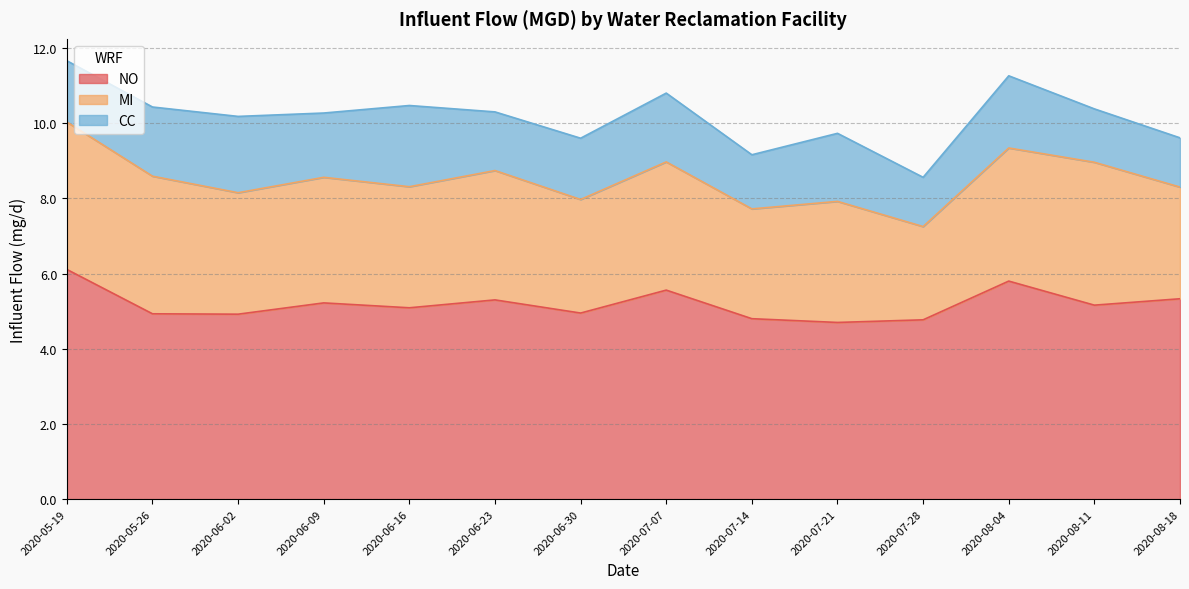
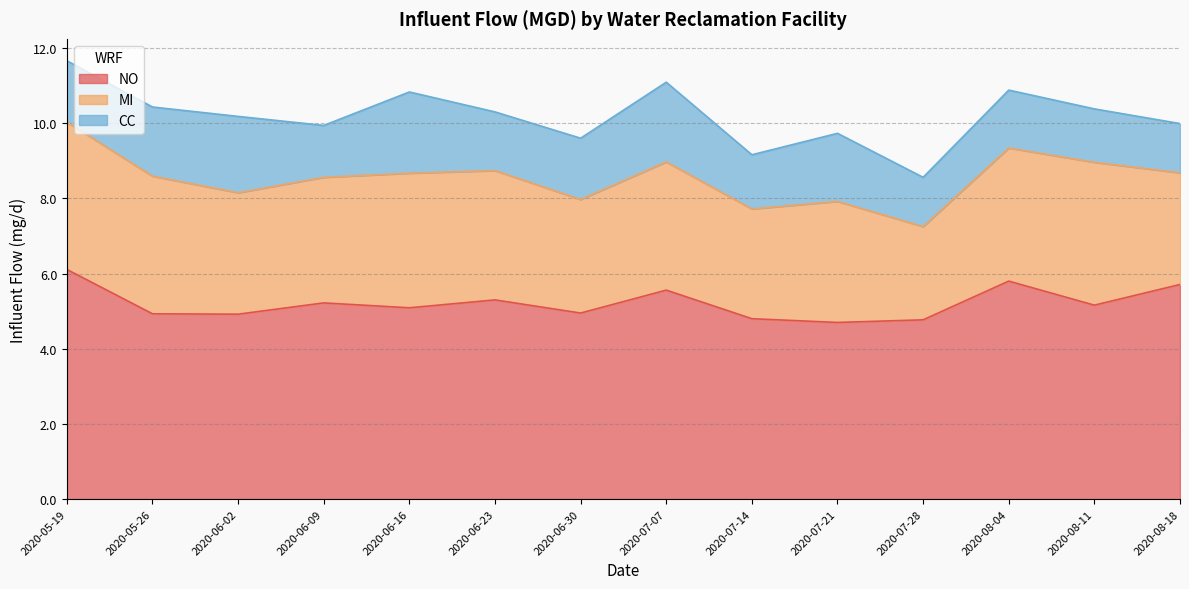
CC, 2020-06-09: 1.7 -> 1.4
MI, 2020-06-16: 3.2 -> 3.6
CC, 2020-07-07: 1.8 -> 2.1
CC, 2020-08-04: 1.9 -> 1.5
NO, 2020-08-18: 5.3 -> 5.7
